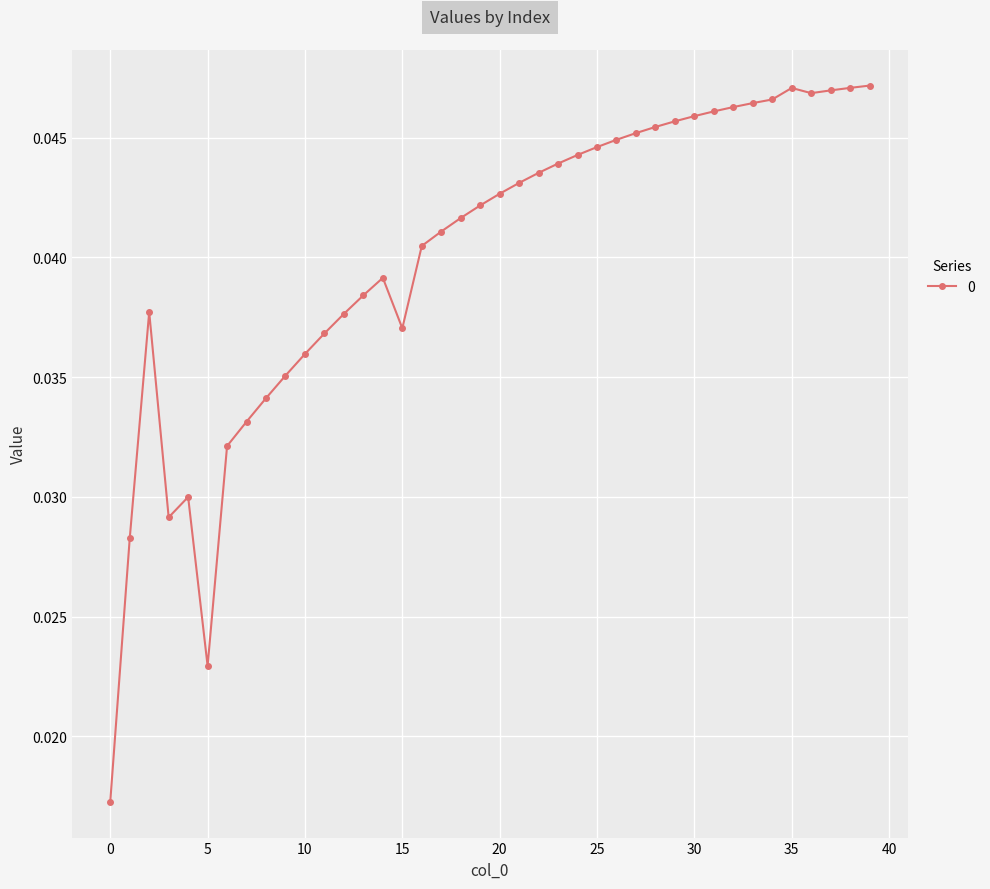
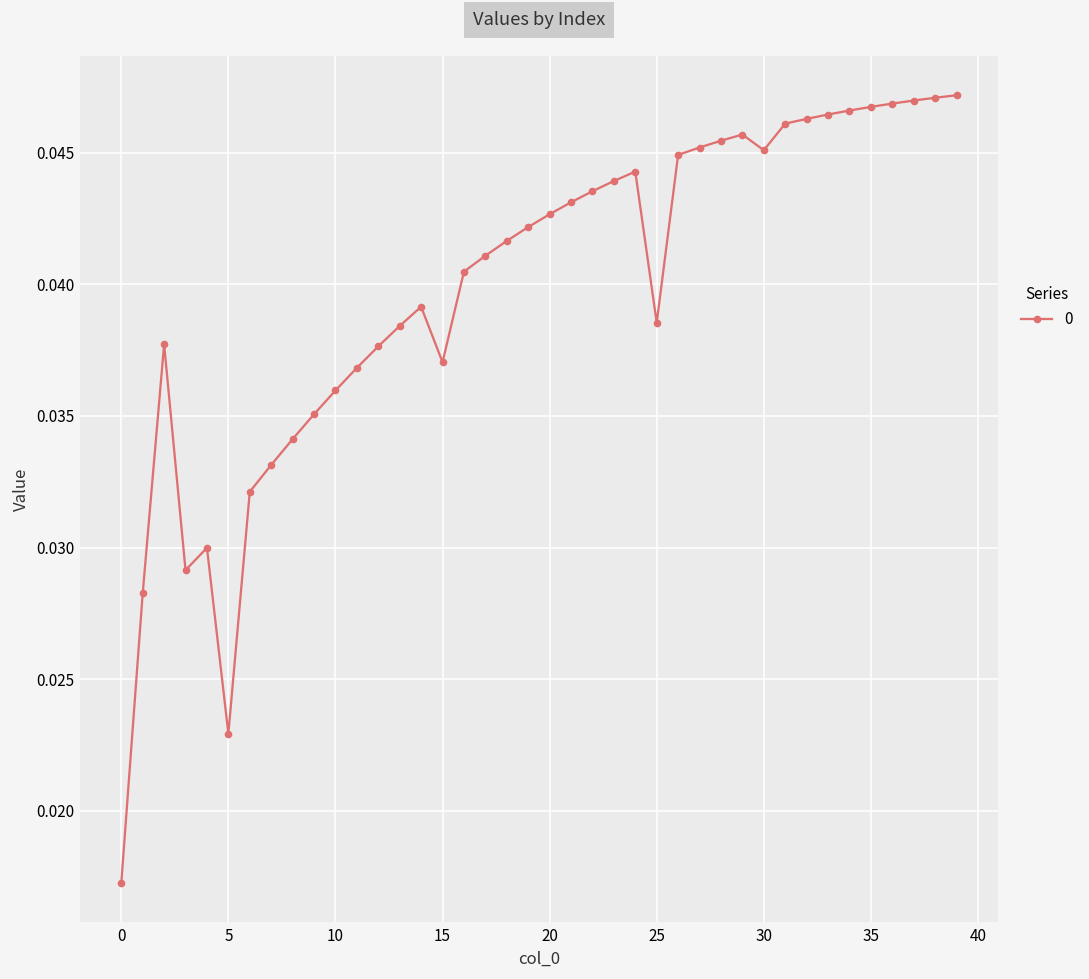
25: 0.0446 -> 0.0385
30: 0.0459 -> 0.0451
35: 0.0471 -> 0.0467
